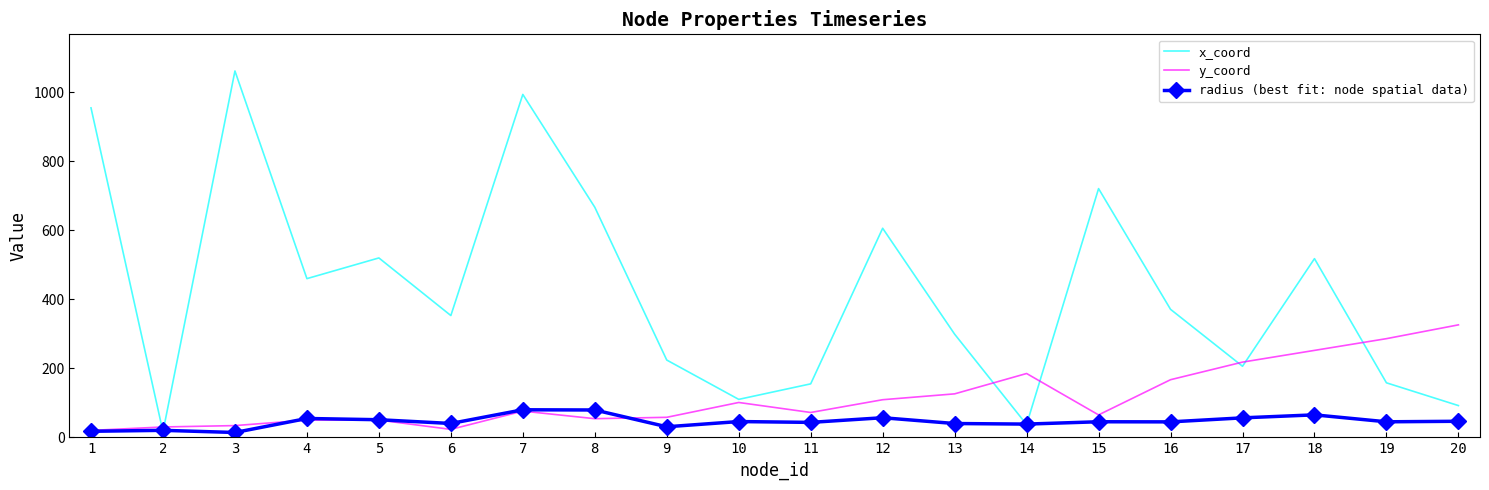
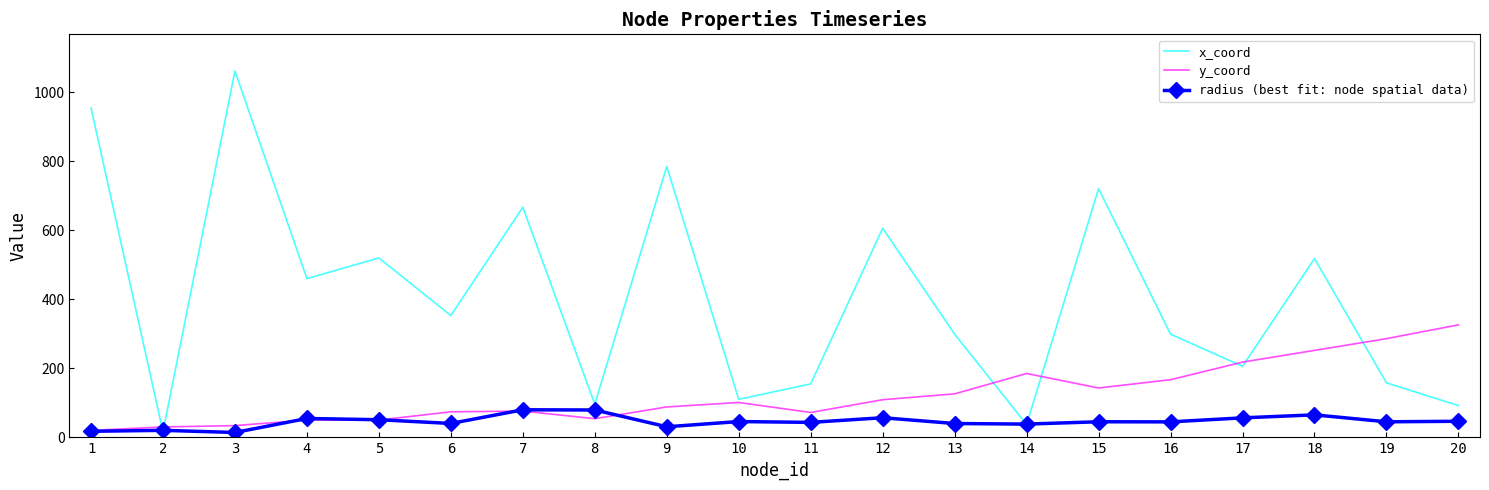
y_coord, 6: 20 -> 70
x_coord, 7: 990 -> 670
x_coord, 8: 670 -> 100
x_coord, 9: 220 -> 790
y_coord, 9: 60 -> 90
y_coord, 15: 70 -> 140
x_coord, 16: 370 -> 300
